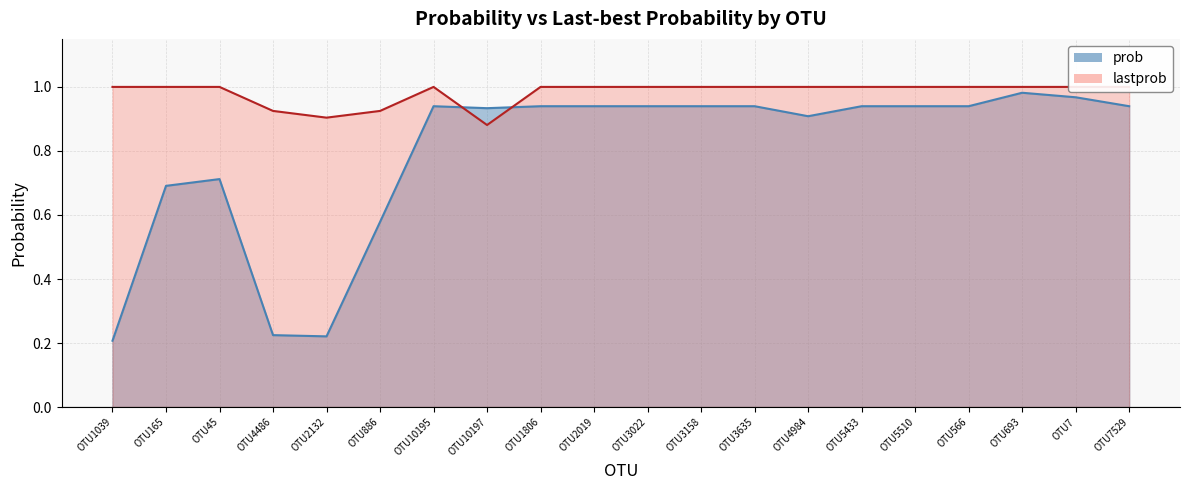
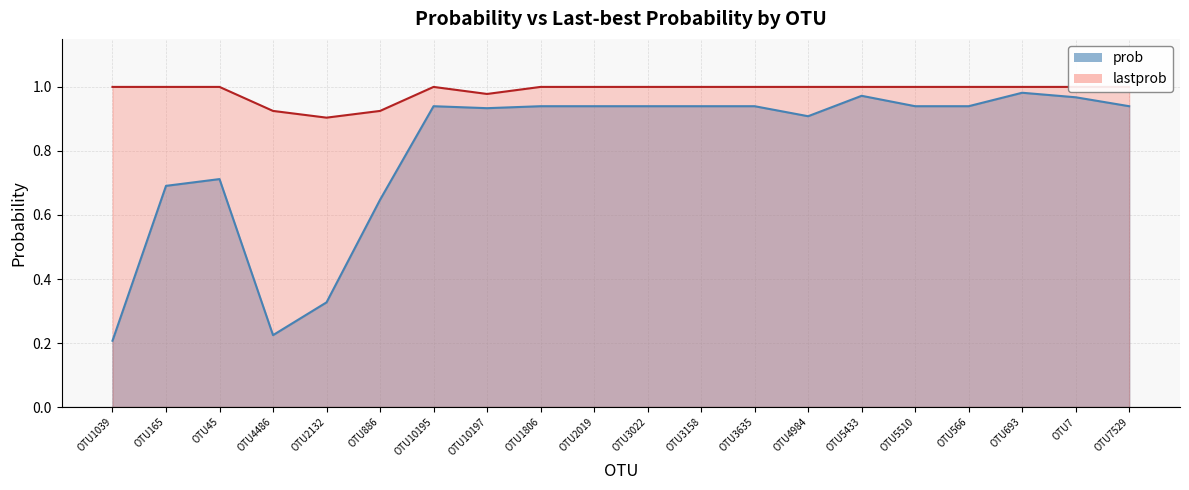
prob, OTU2132: 0.22 -> 0.33
prob, OTU886: 0.58 -> 0.65
lastprob, OTU10197: 0.88 -> 0.98
prob, OTU5433: 0.94 -> 0.97
